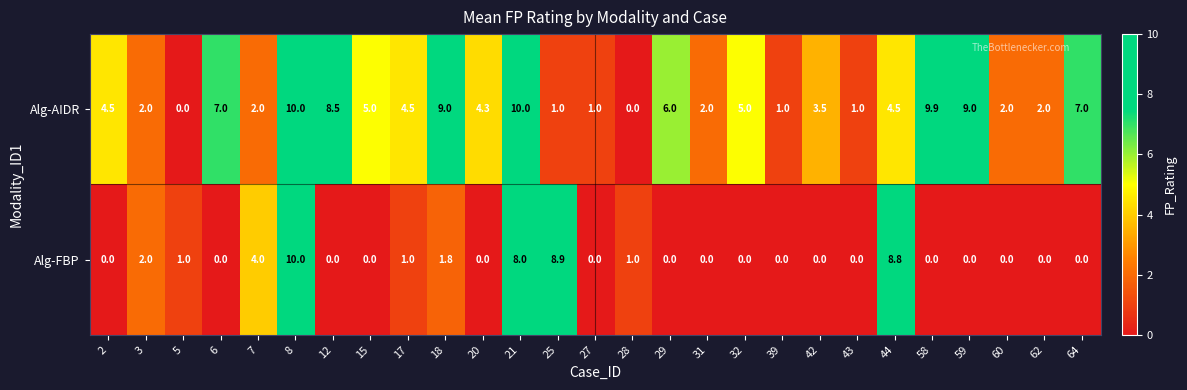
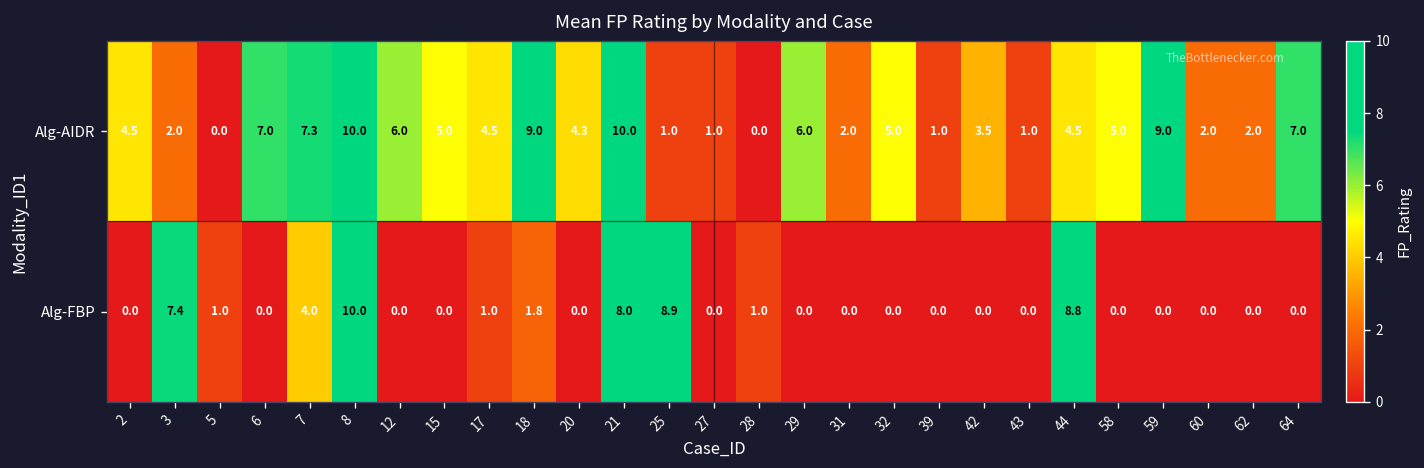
Alg-AIDR, 7: 2.0 -> 7.3
Alg-AIDR, 12: 8.5 -> 6.0
Alg-AIDR, 58: 9.9 -> 5.0
Alg-FBP, 3: 2.0 -> 7.4
